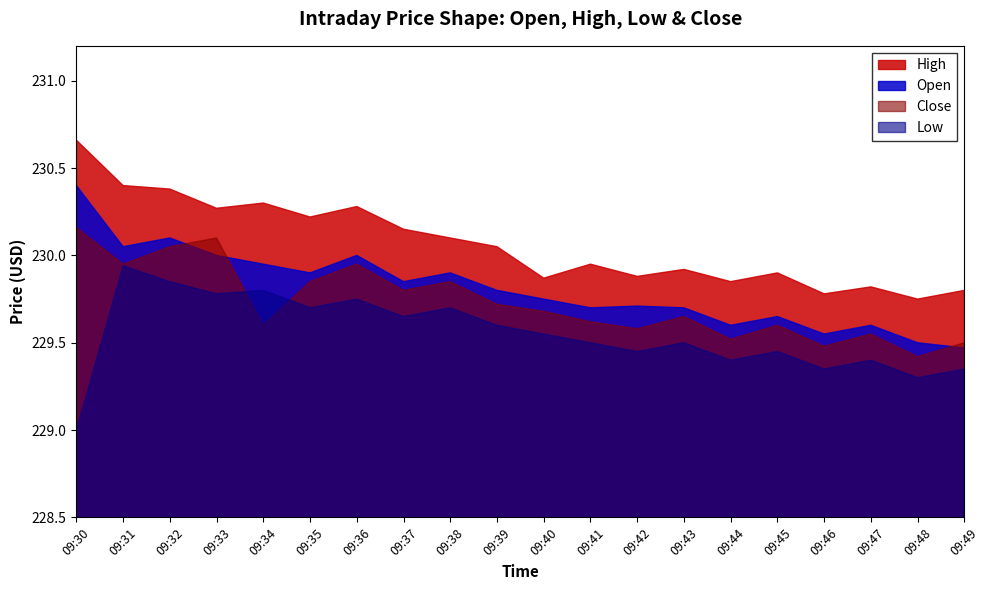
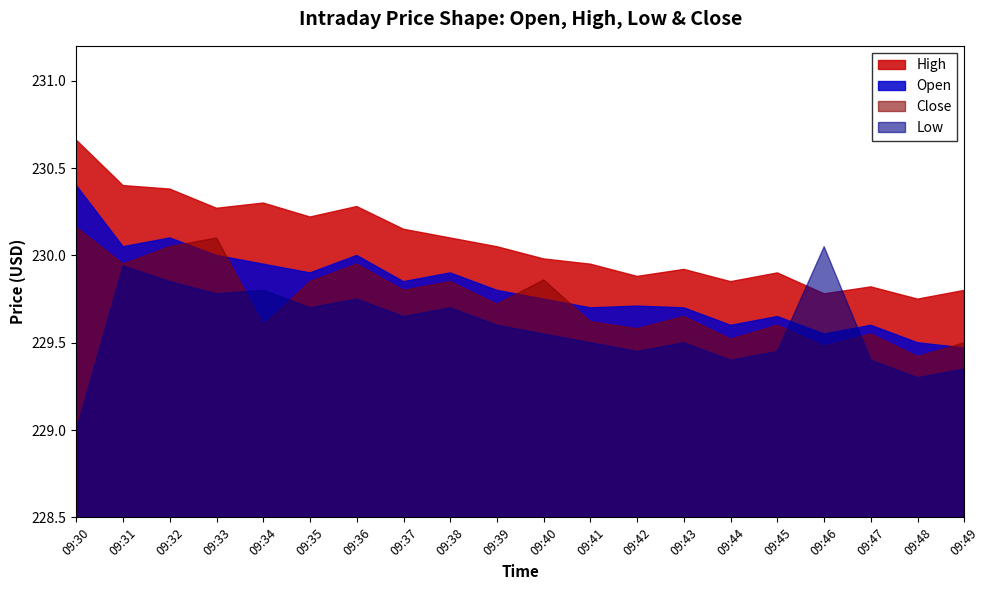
High, 09:40: 229.87 -> 229.98
Close, 09:40: 229.68 -> 229.86
Low, 09:46: 229.35 -> 230.05
